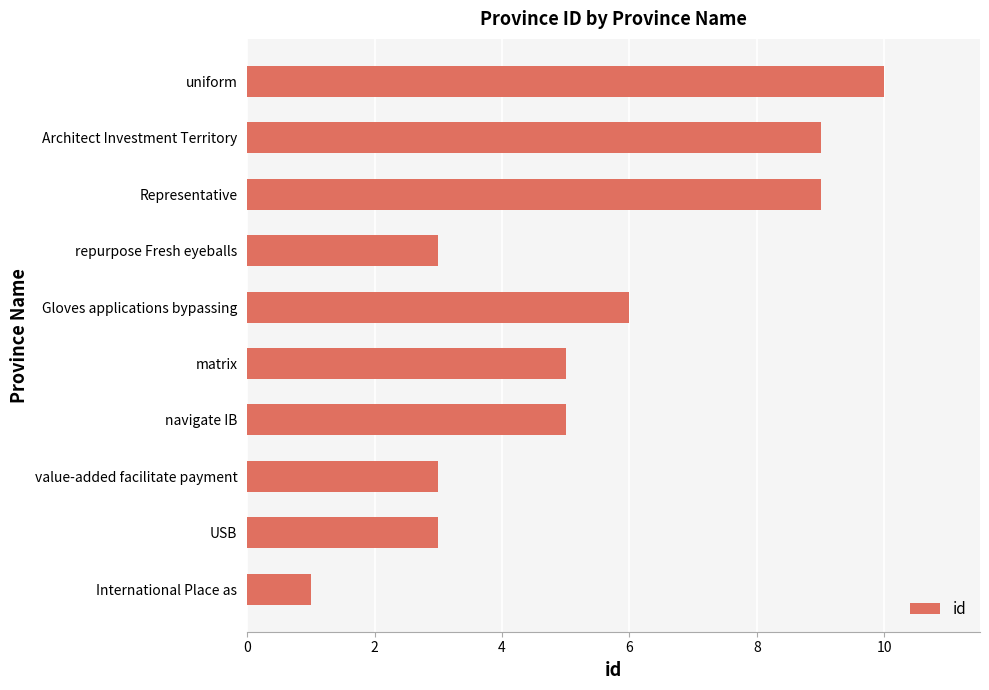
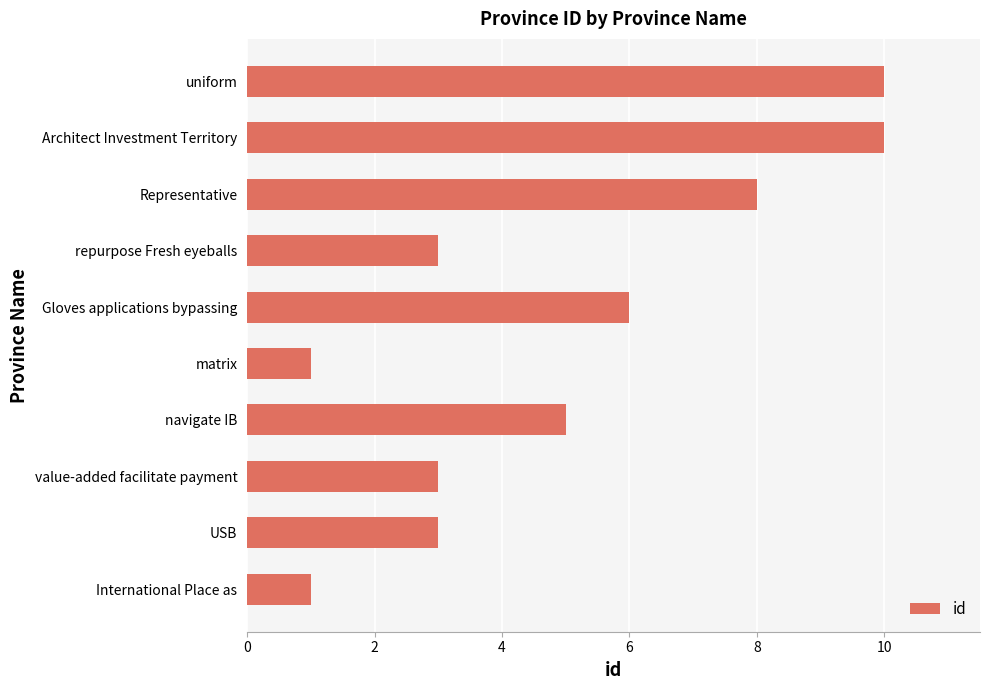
Architect Investment Territory: 9 -> 10
Representative: 9 -> 8
matrix: 5 -> 1
